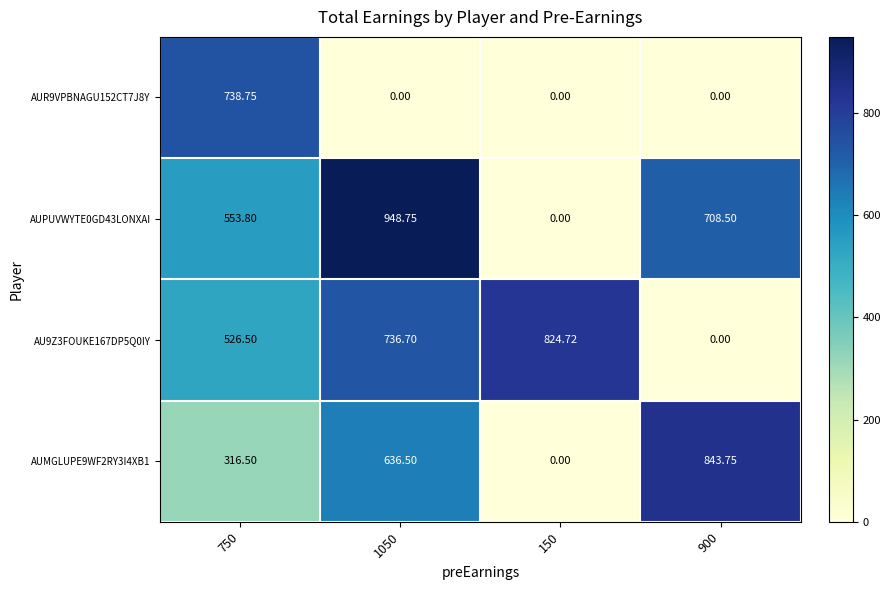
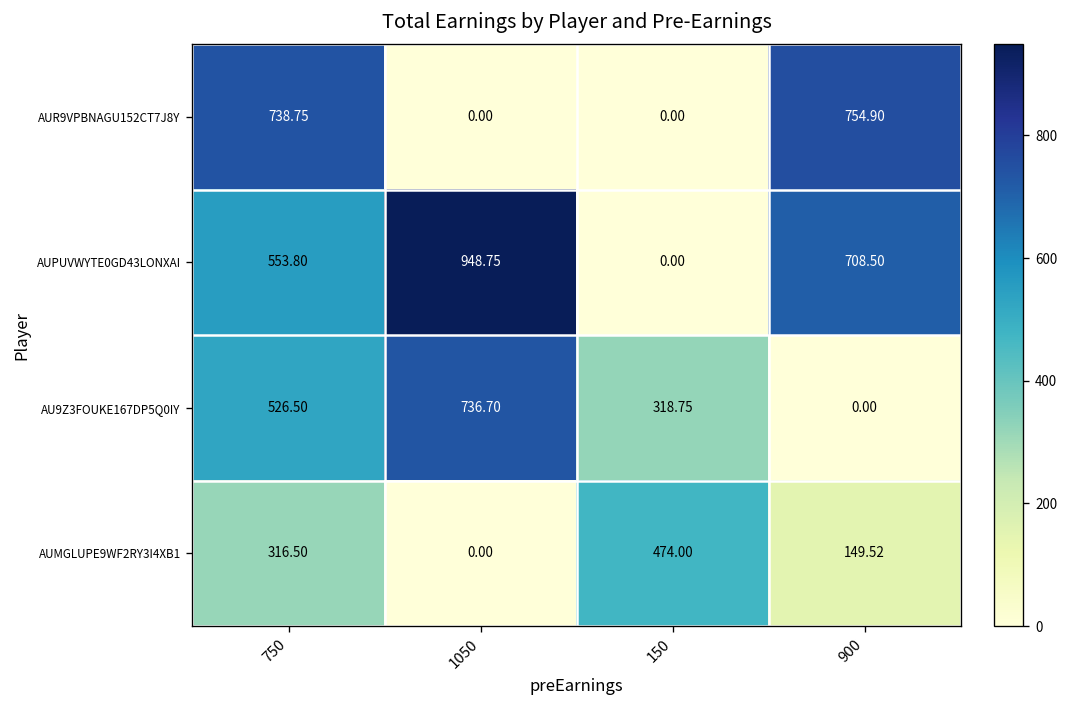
AUR9VPBNAGU152CT7J8Y, 900: 0.00 -> 754.90
AU9Z3FOUKE167DP5Q0IY, 150: 824.72 -> 318.75
AUMGLUPE9WF2RY3I4XB1, 1050: 636.50 -> 0.00
AUMGLUPE9WF2RY3I4XB1, 150: 0.00 -> 474.00
AUMGLUPE9WF2RY3I4XB1, 900: 843.75 -> 149.52
